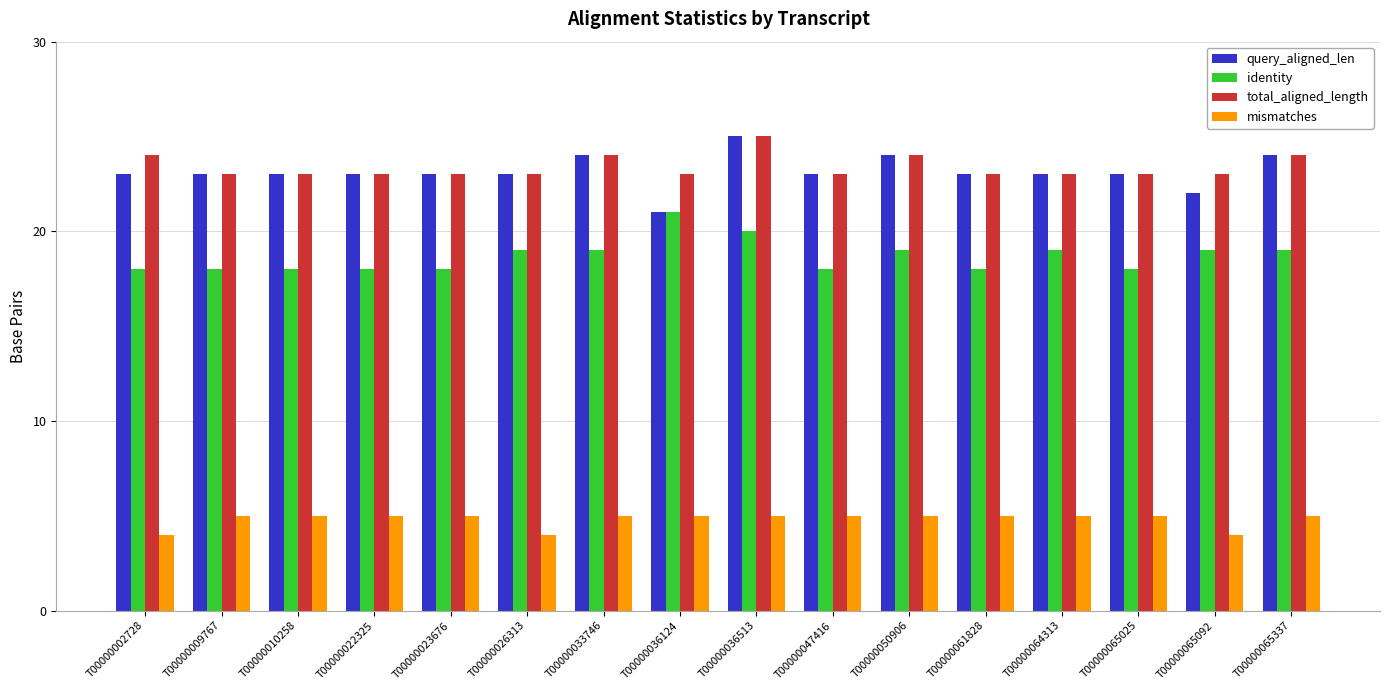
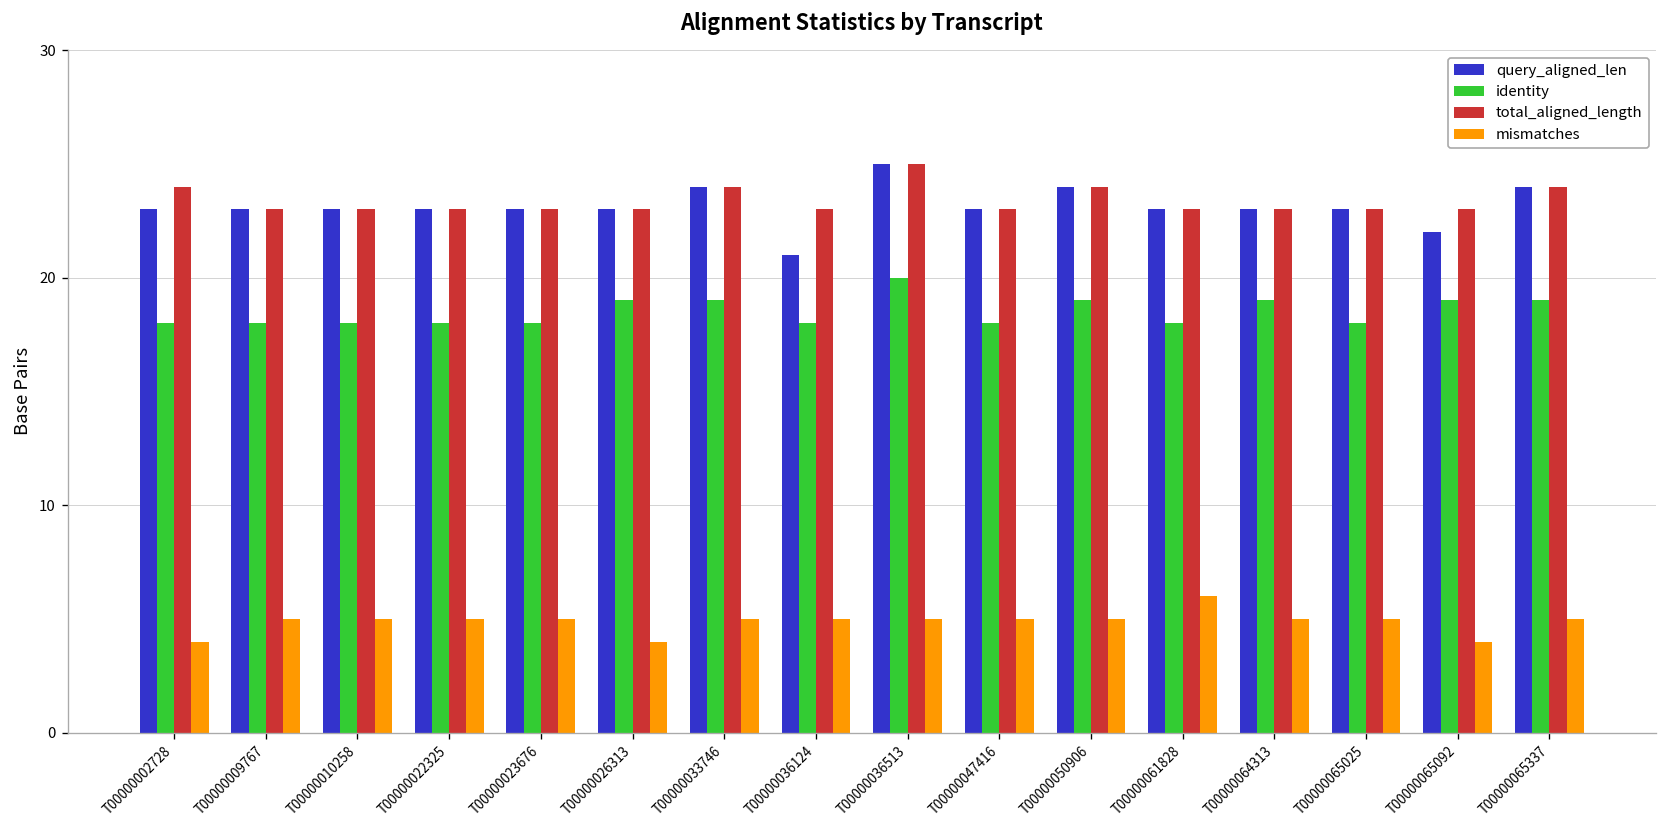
identity, T00000036124: 21 -> 18
mismatches, T00000061828: 5 -> 6
